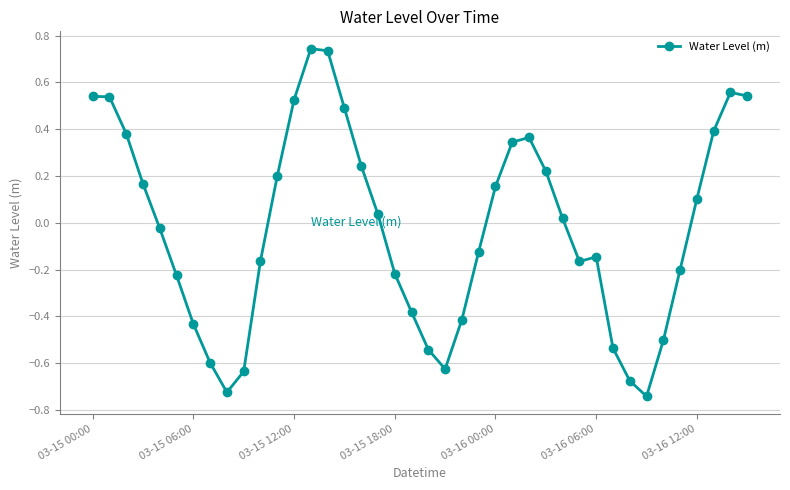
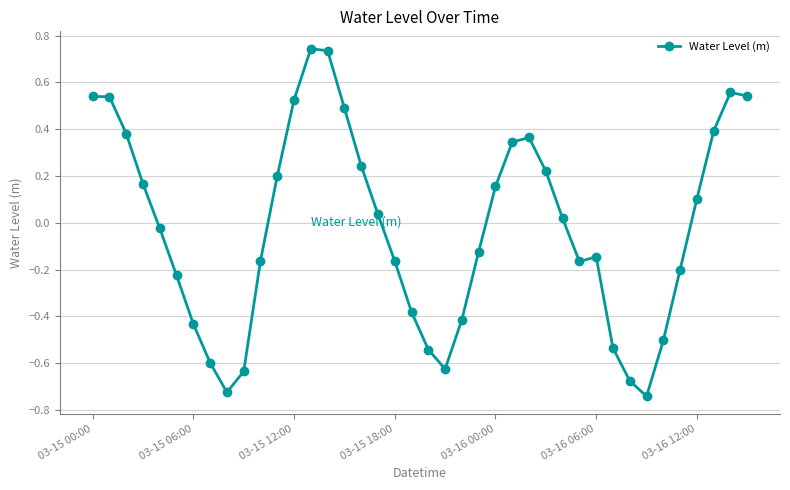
03-15 18:00: -0.22 -> -0.16
